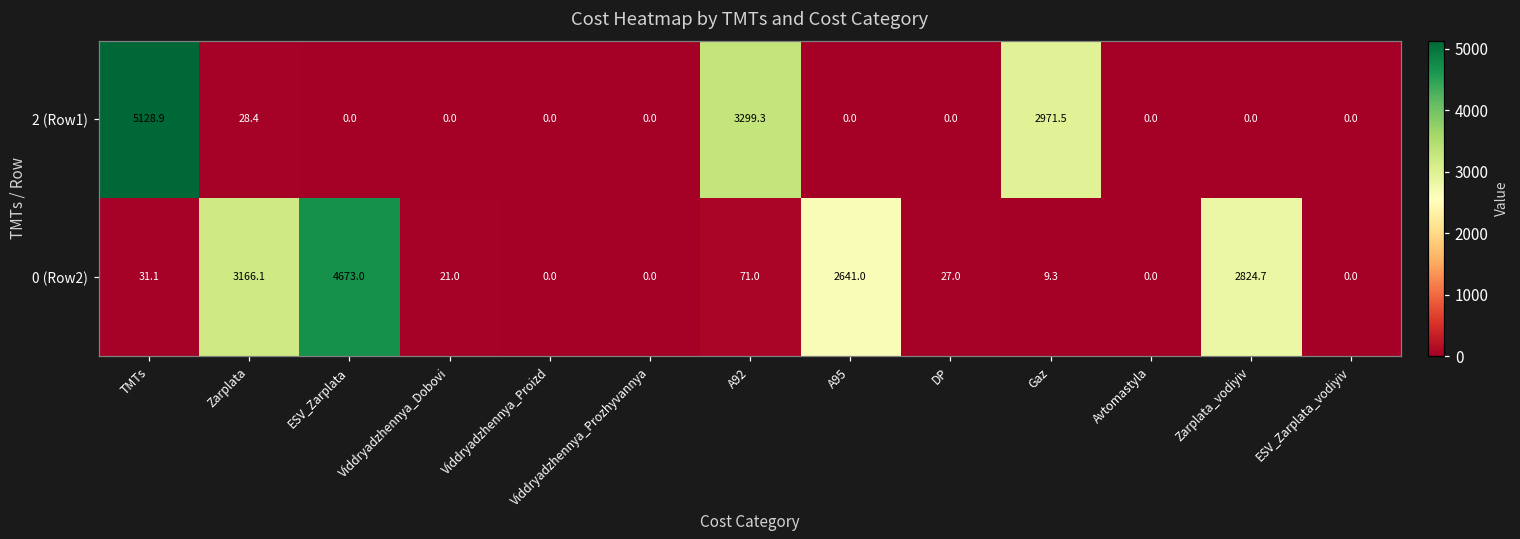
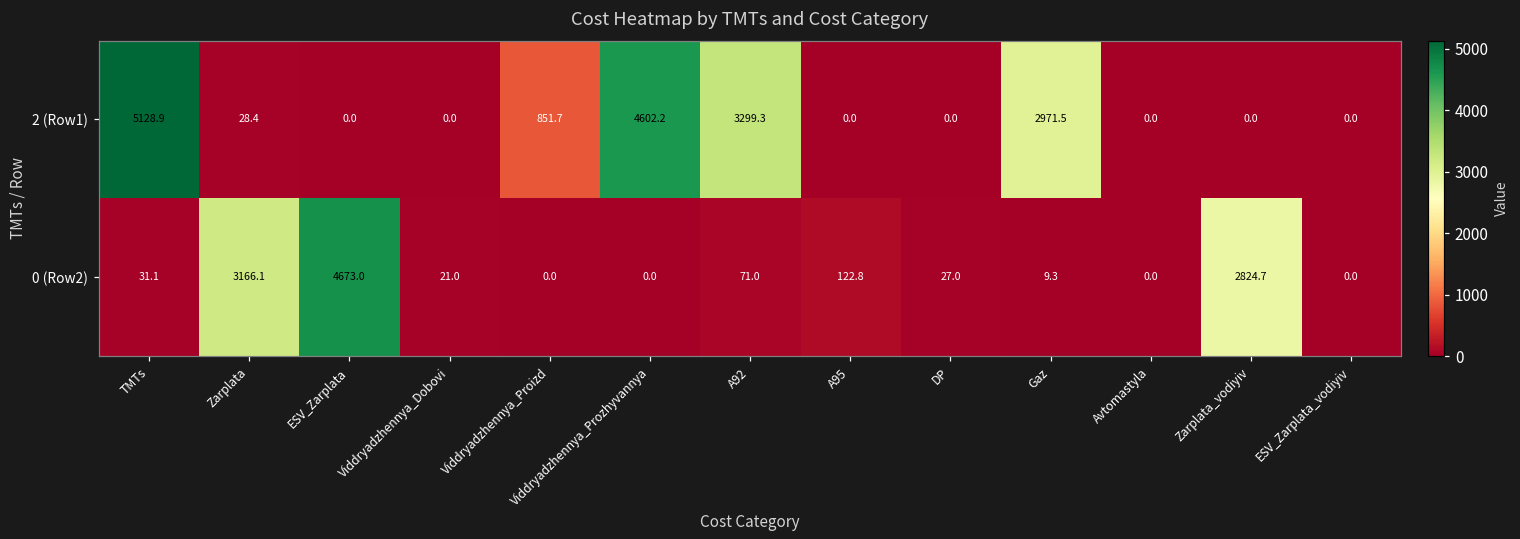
2 (Row1), Viddryadzhennya_Proizd: 0.0 -> 851.7
2 (Row1), Viddryadzhennya_Prozhyvannya: 0.0 -> 4602.2
0 (Row2), A95: 2641.0 -> 122.8
